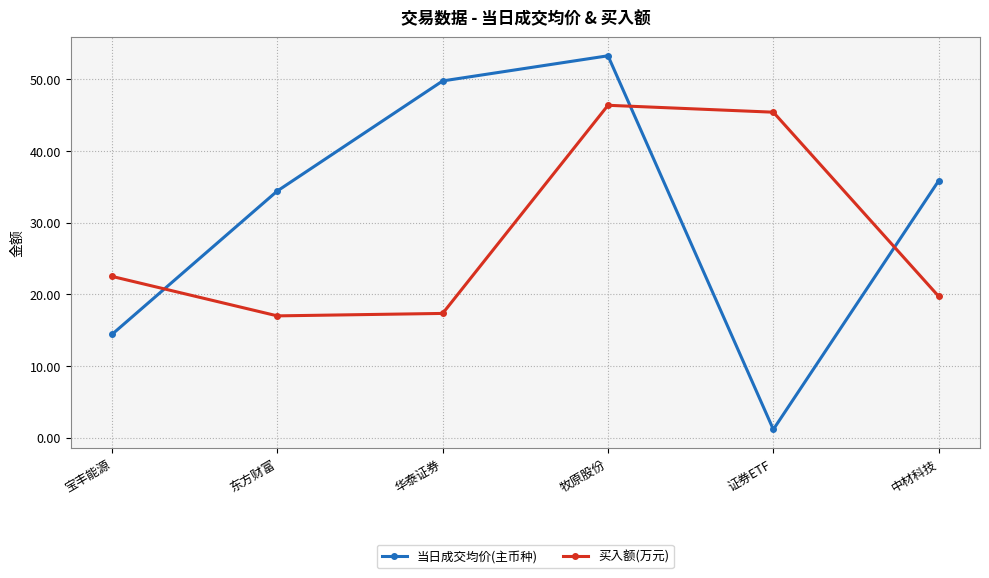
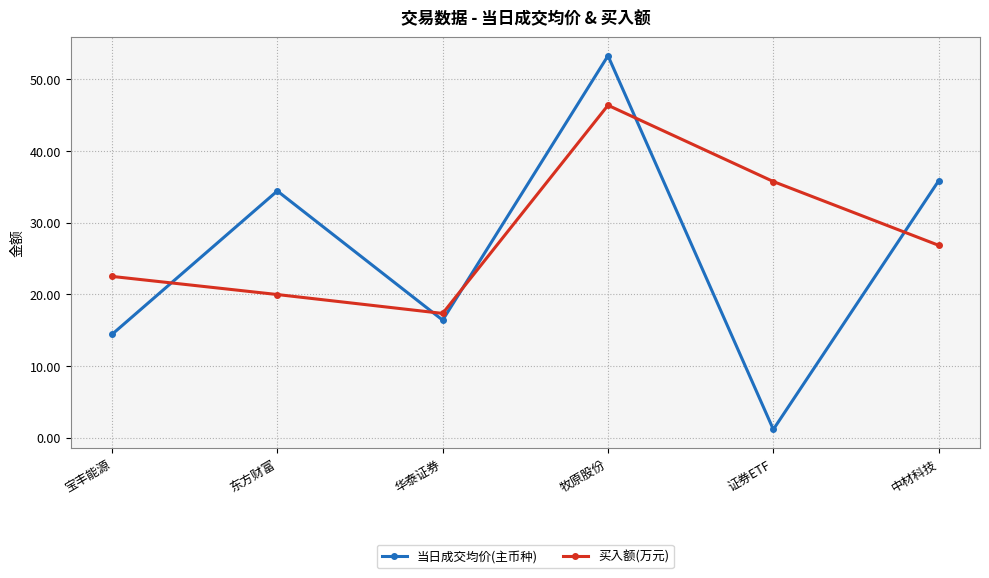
买入额(万元), 东方财富: 17 -> 20
当日成交均价(主币种), 华泰证券: 50 -> 16
买入额(万元), 证券ETF: 45 -> 36
买入额(万元), 中材科技: 20 -> 27
